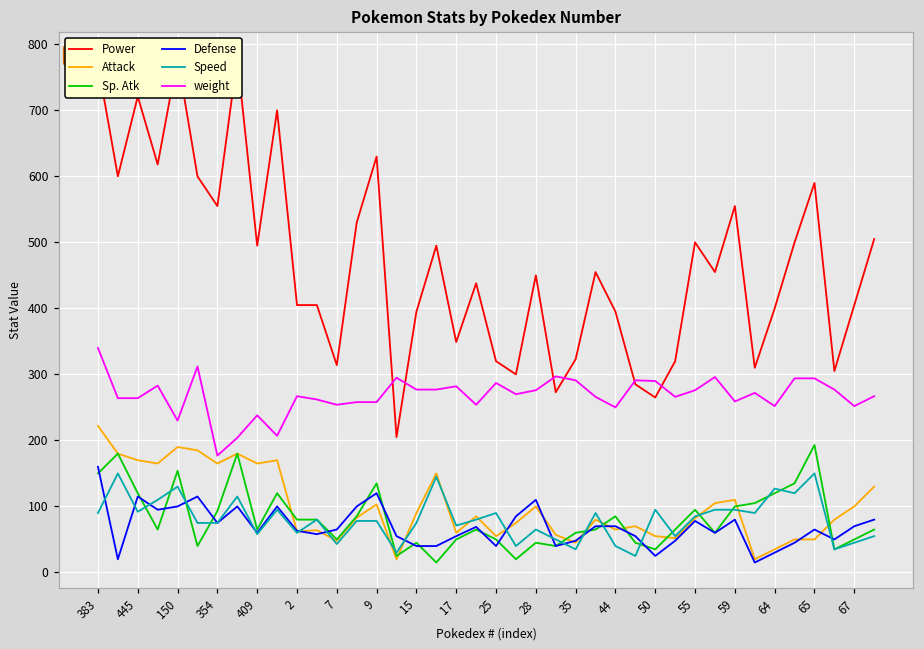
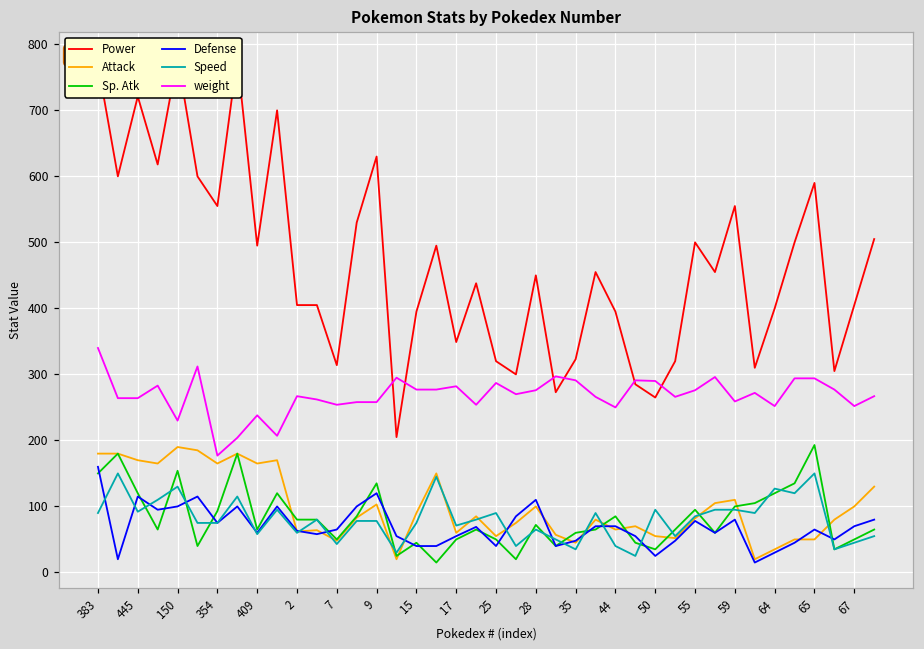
Attack, 383: 220 -> 180
Sp. Atk, 28: 50 -> 70
